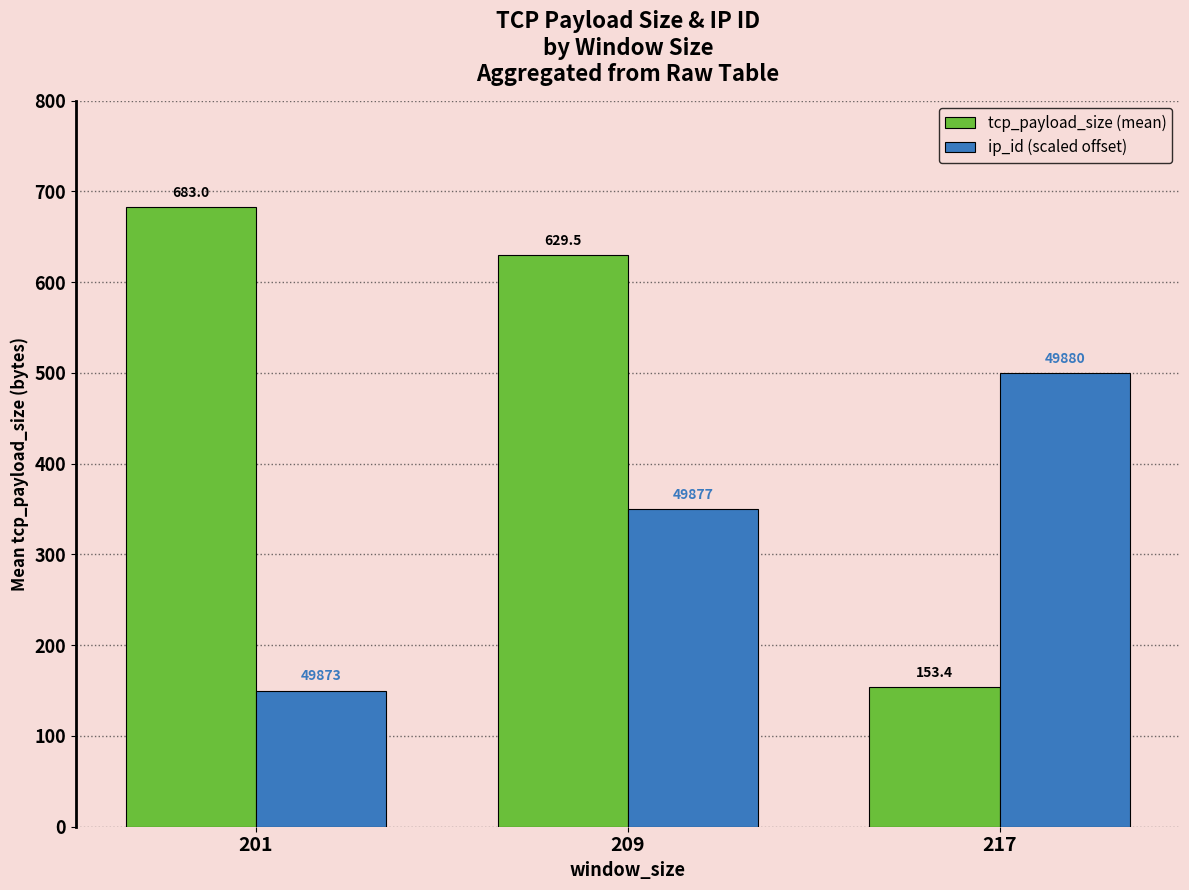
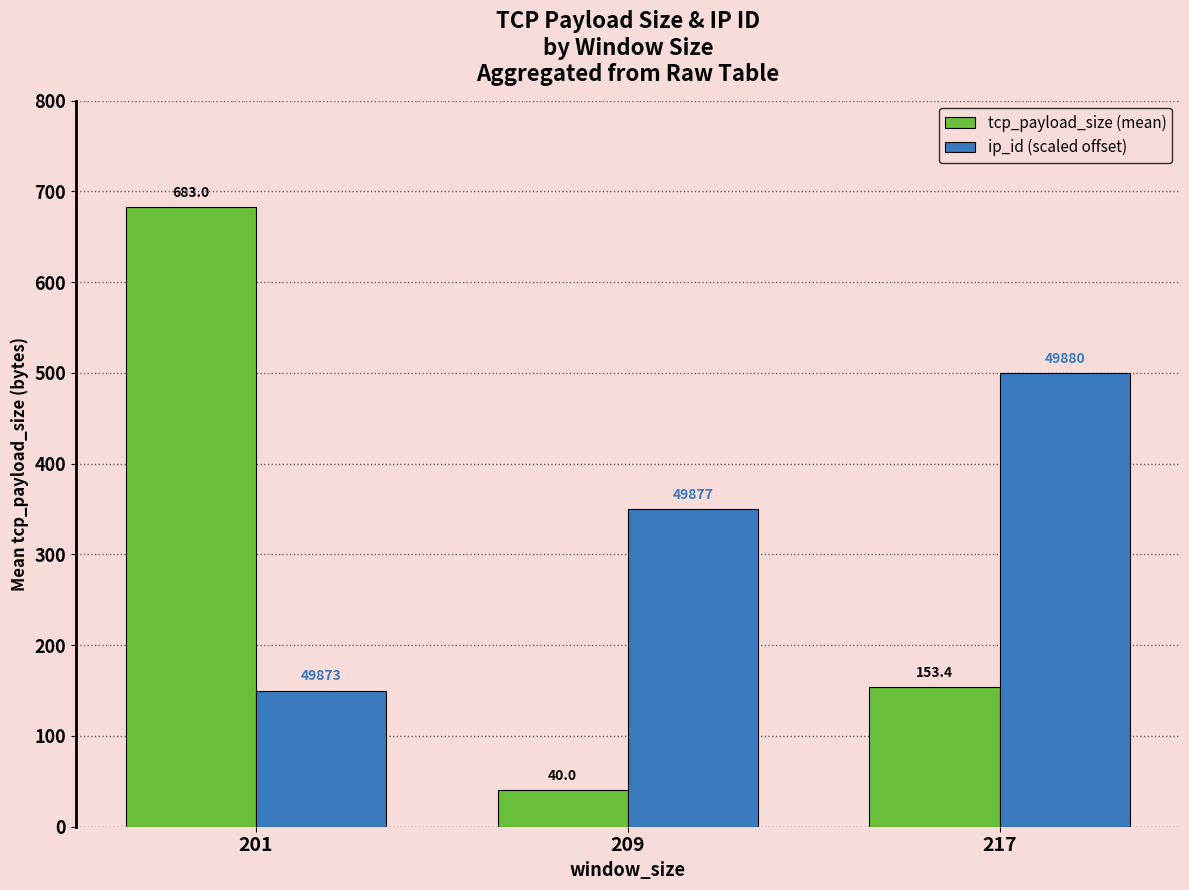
tcp_payload_size (mean), 209: 629.5 -> 40.0
